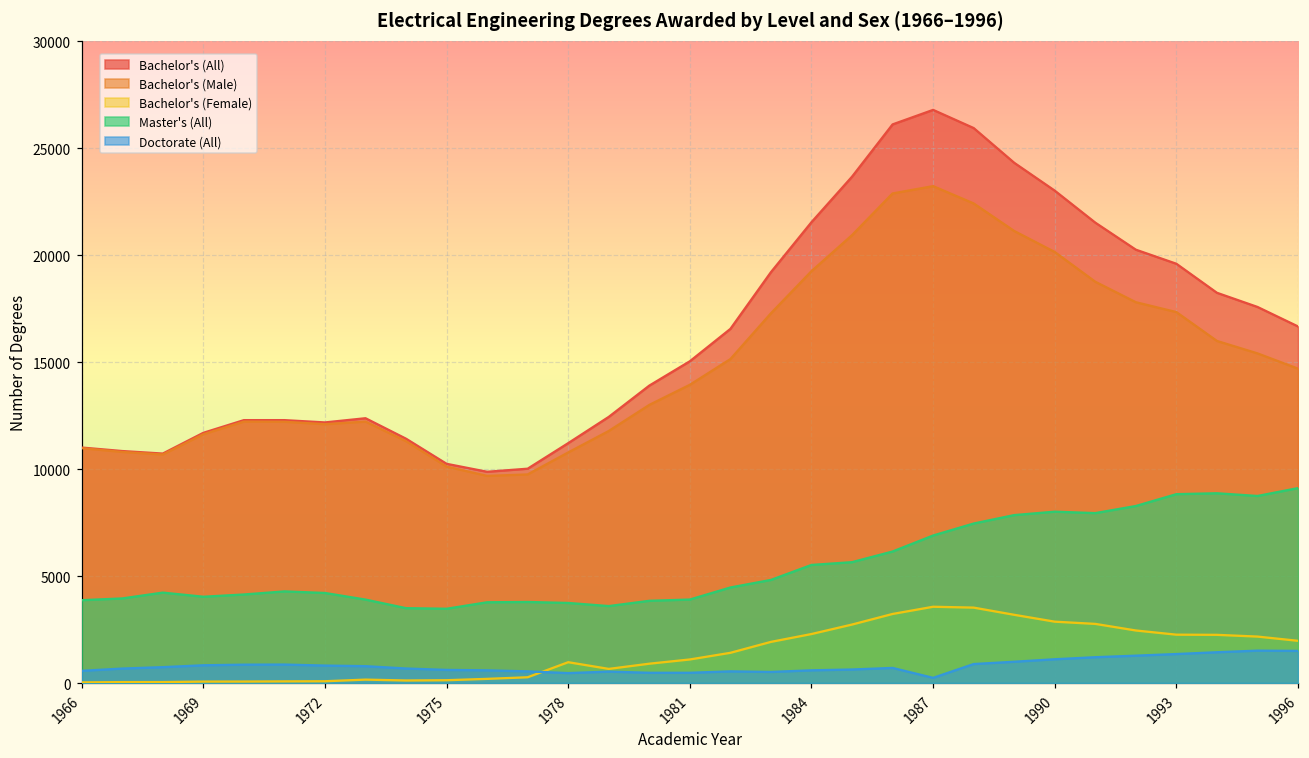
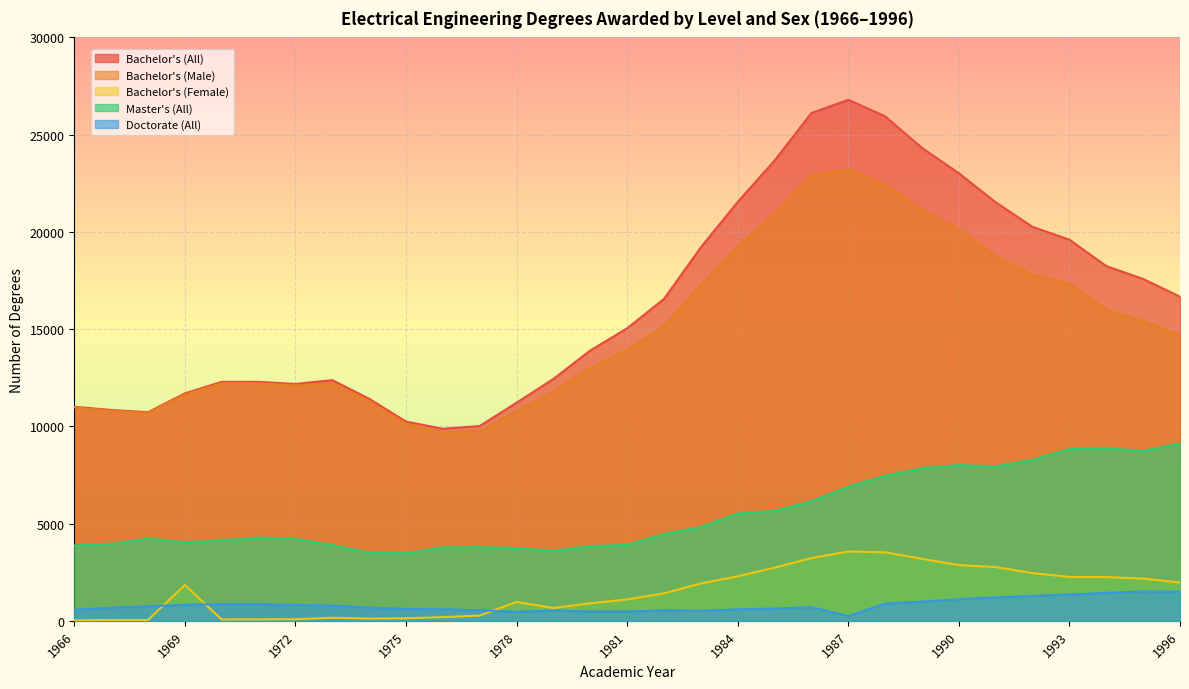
Bachelor's (Female), 1969: 100 -> 1800
